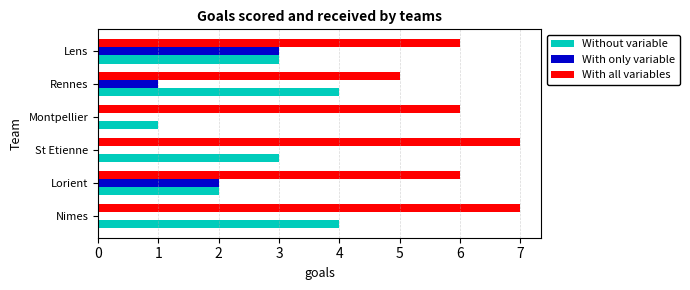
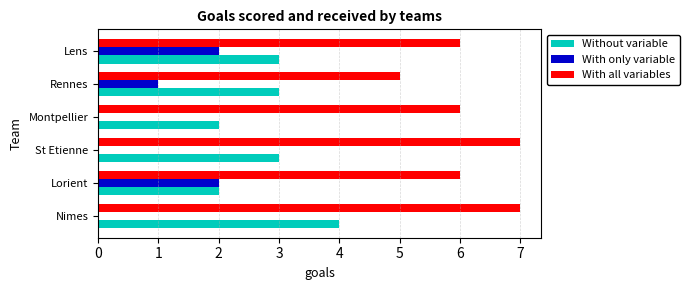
With only variable, Lens: 3 -> 2
Without variable, Rennes: 4 -> 3
Without variable, Montpellier: 1 -> 2
